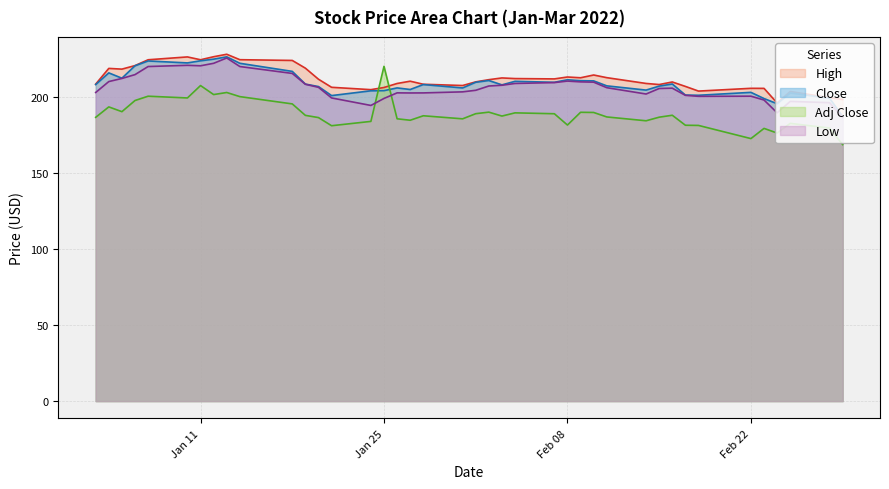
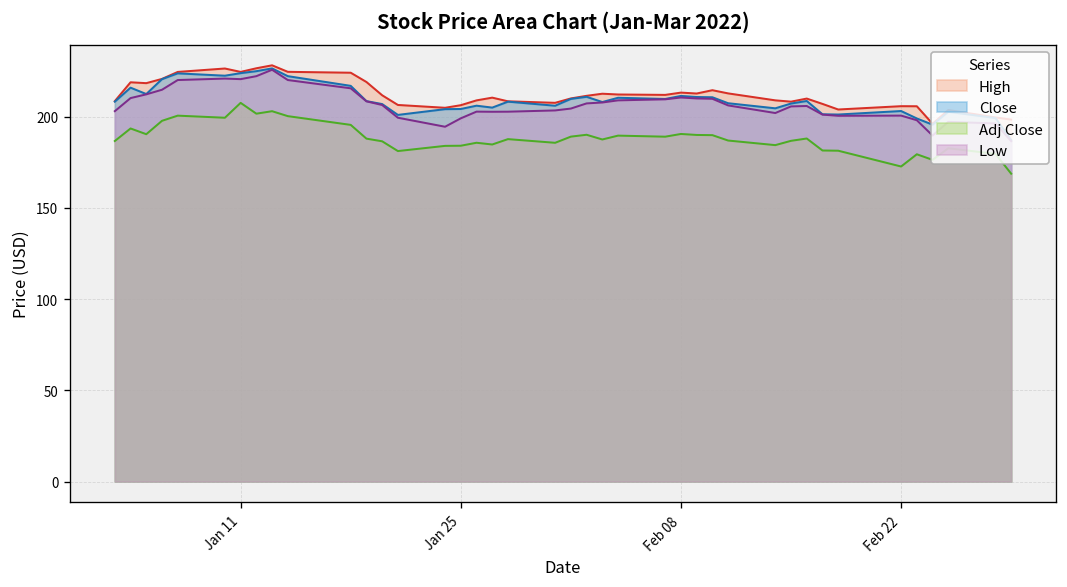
Adj Close, Jan 25: 220 -> 184
Adj Close, Feb 08: 182 -> 191
